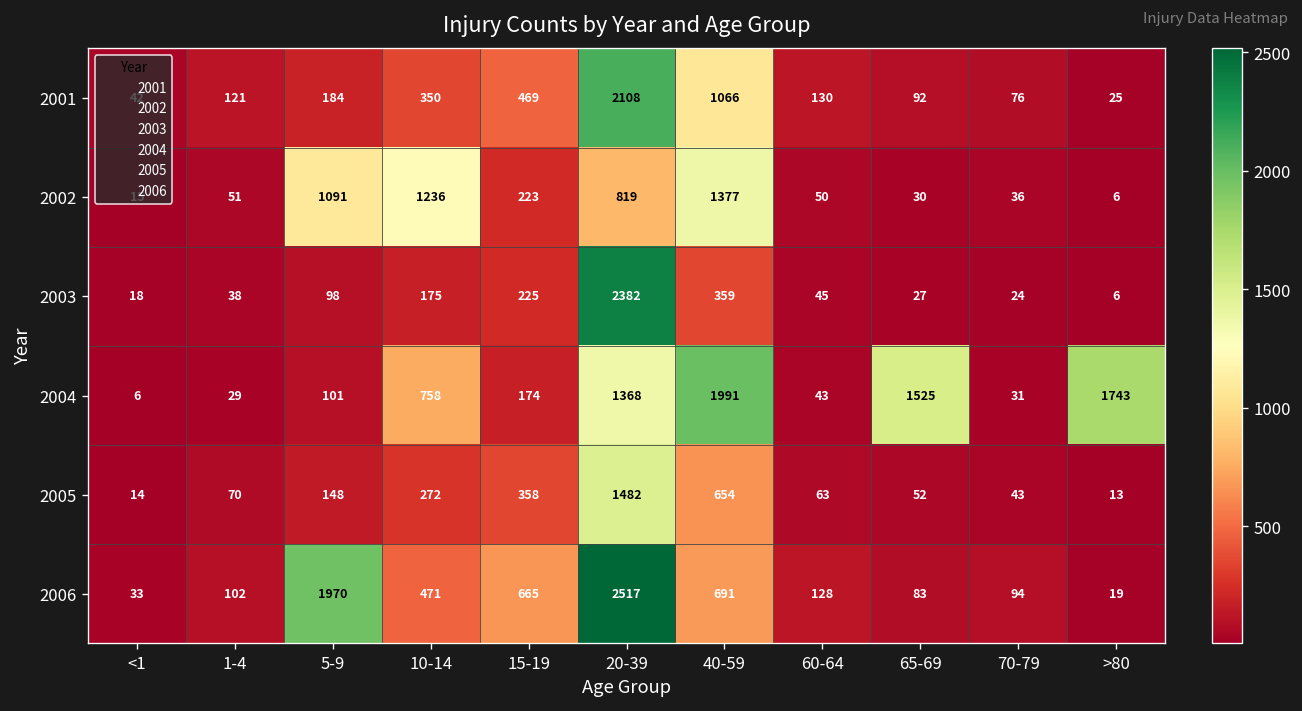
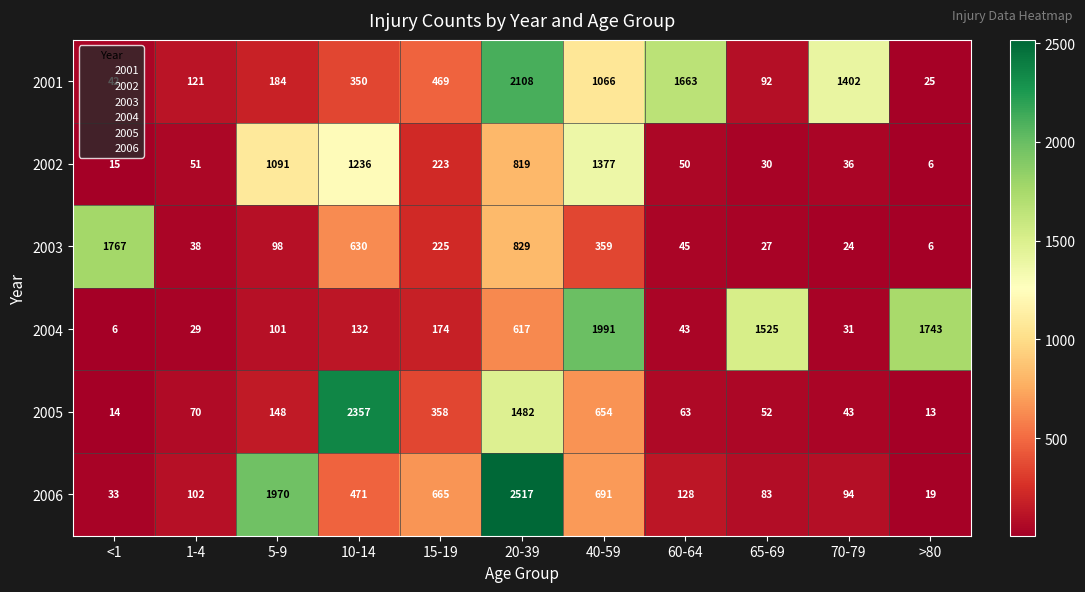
2001, 60-64: 130 -> 1663
2001, 70-79: 76 -> 1402
2003, <1: 18 -> 1767
2003, 10-14: 175 -> 630
2003, 20-39: 2382 -> 829
2004, 10-14: 758 -> 132
2004, 20-39: 1368 -> 617
2005, 10-14: 272 -> 2357
